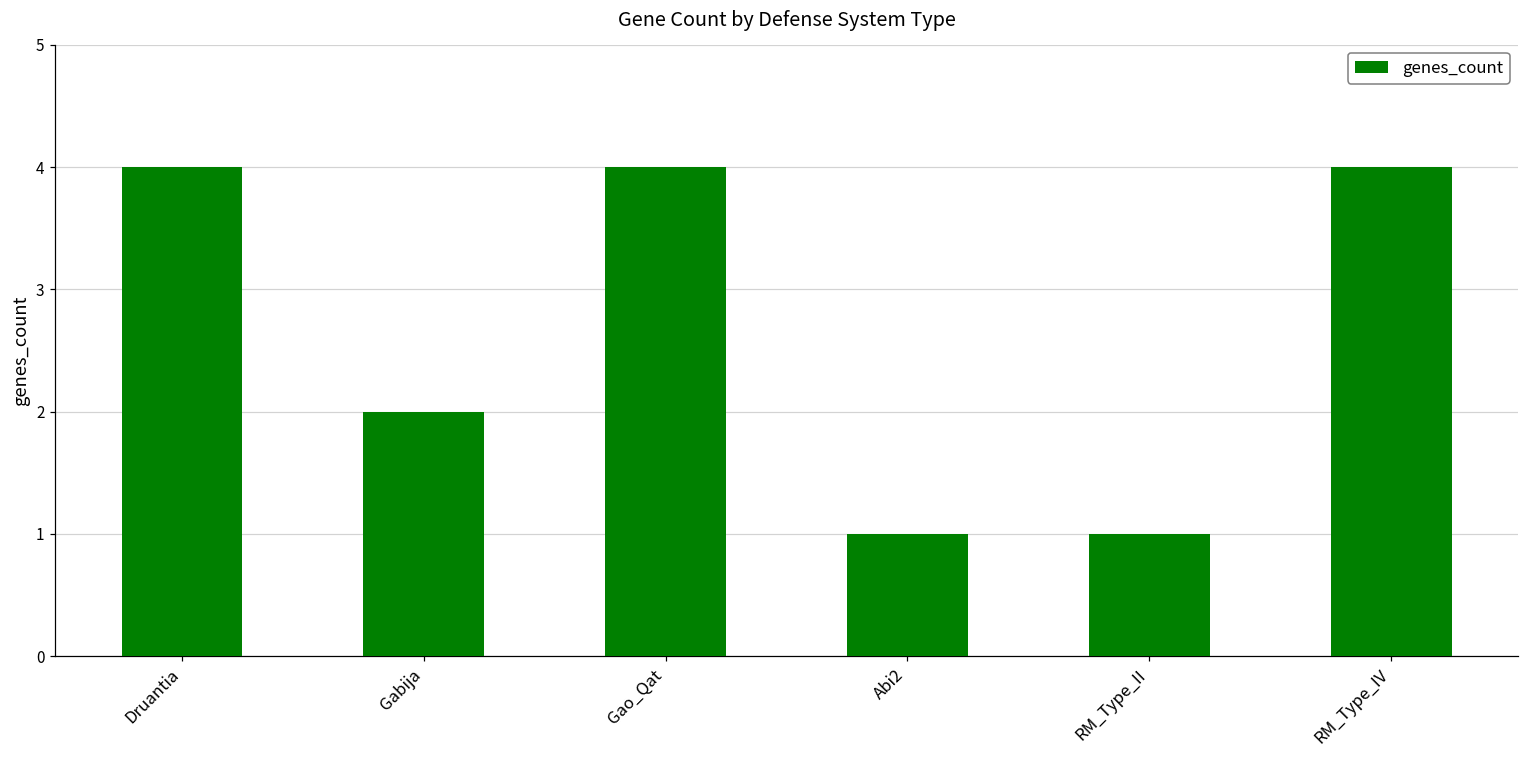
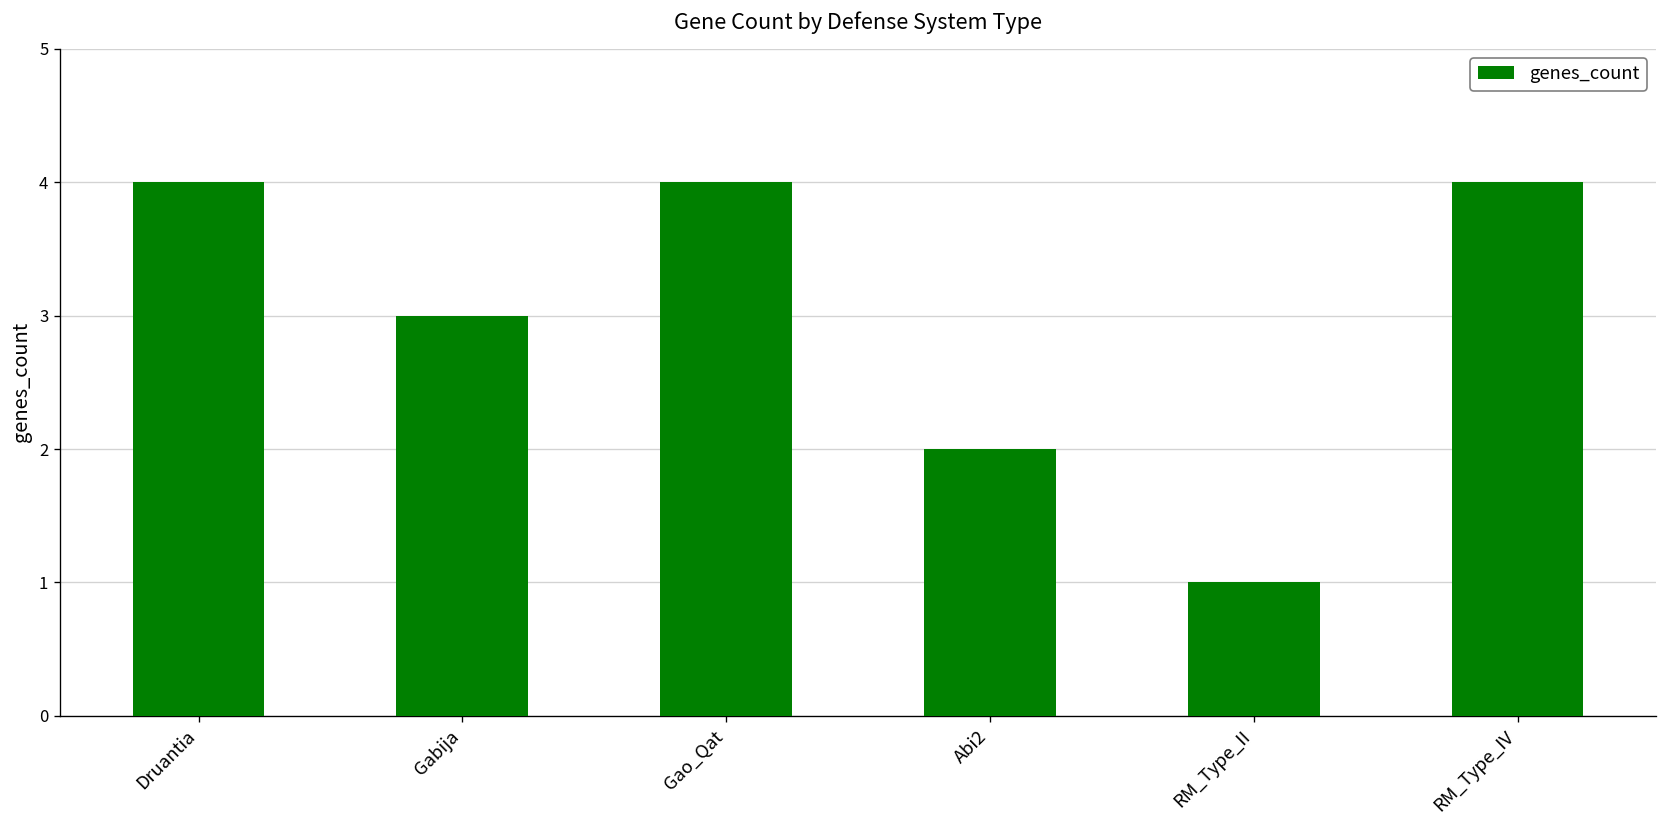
Gabija: 2 -> 3
Abi2: 1 -> 2
